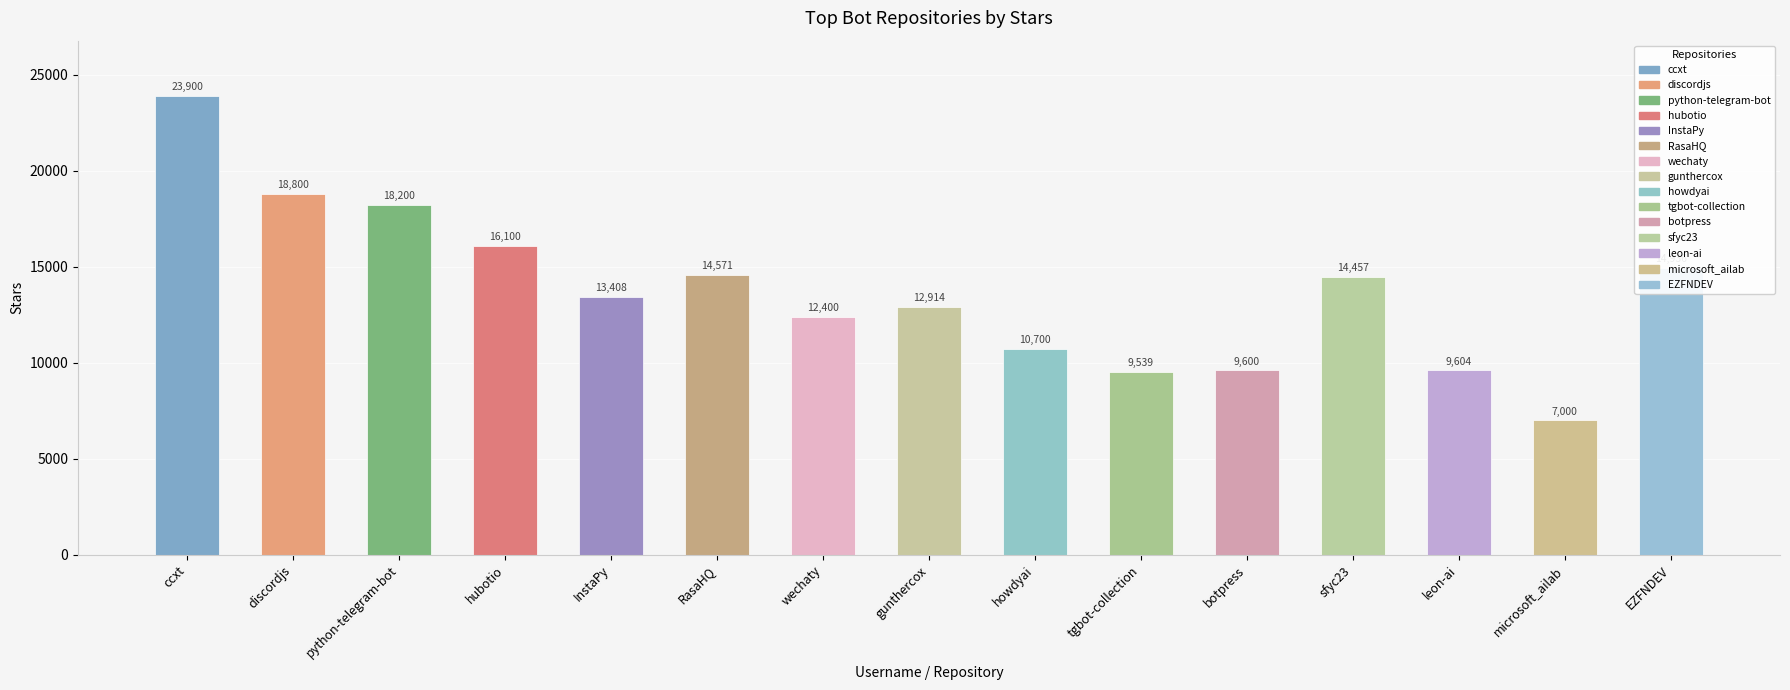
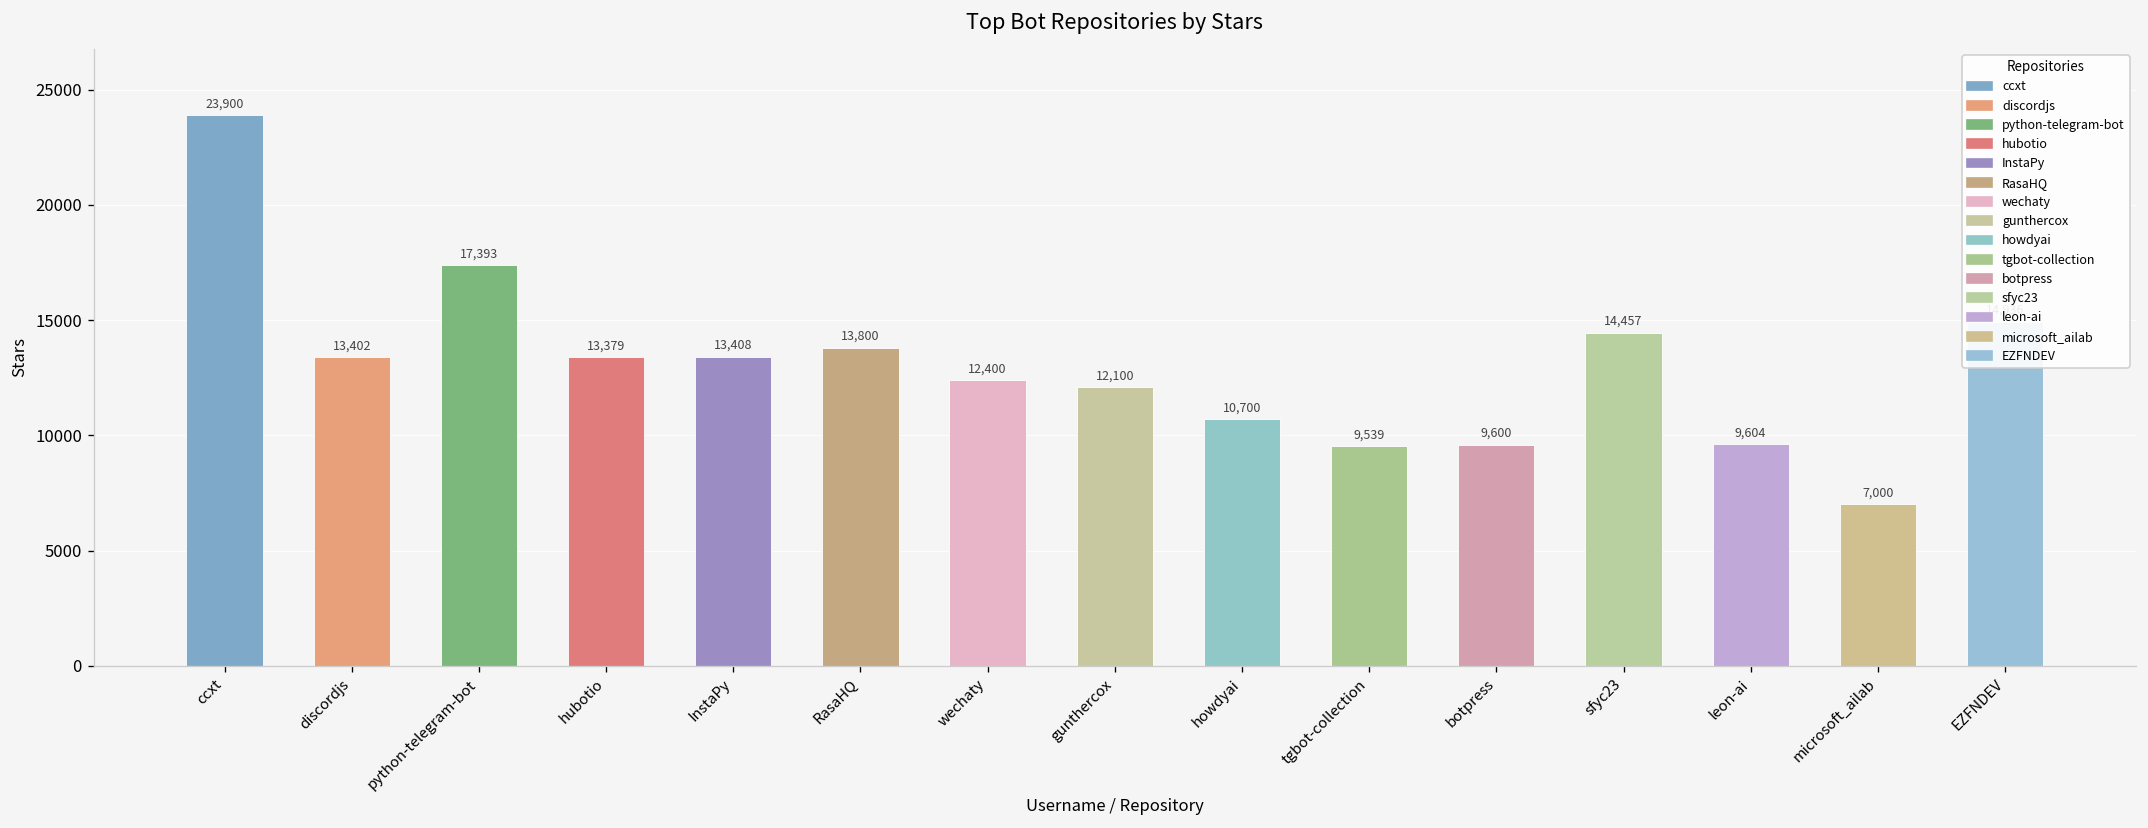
discordjs: 18,800 -> 13,402
python-telegram-bot: 18,200 -> 17,393
hubotio: 16,100 -> 13,379
RasaHQ: 14,571 -> 13,800
gunthercox: 12,914 -> 12,100
